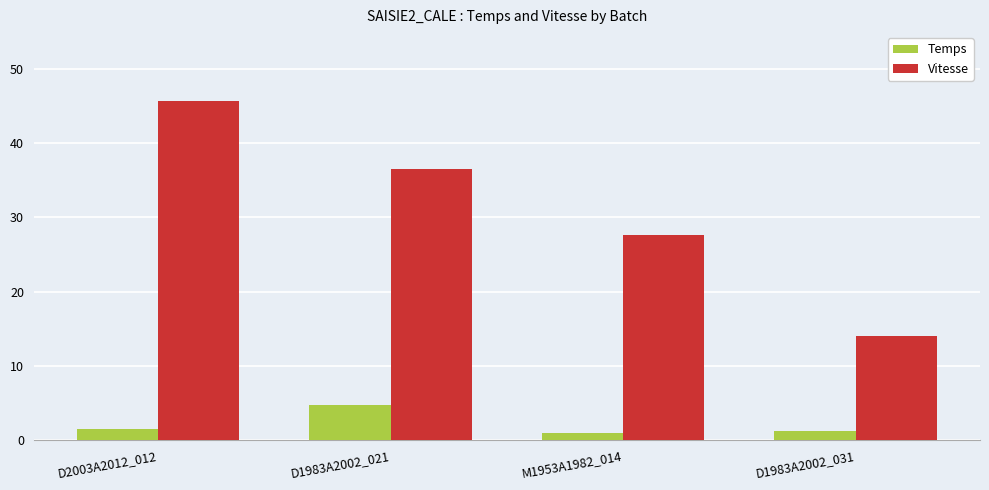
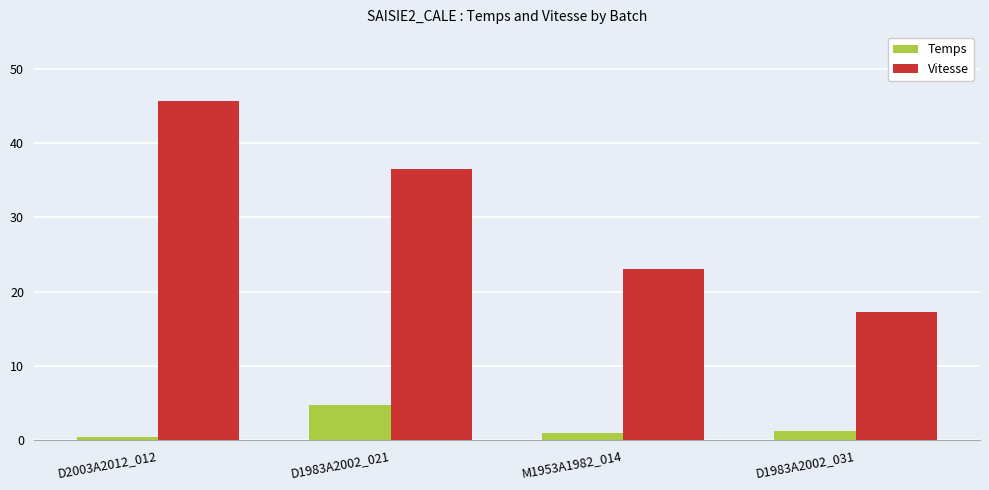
Temps, D2003A2012_012: 1 -> 0
Vitesse, M1953A1982_014: 28 -> 23
Vitesse, D1983A2002_031: 14 -> 17
